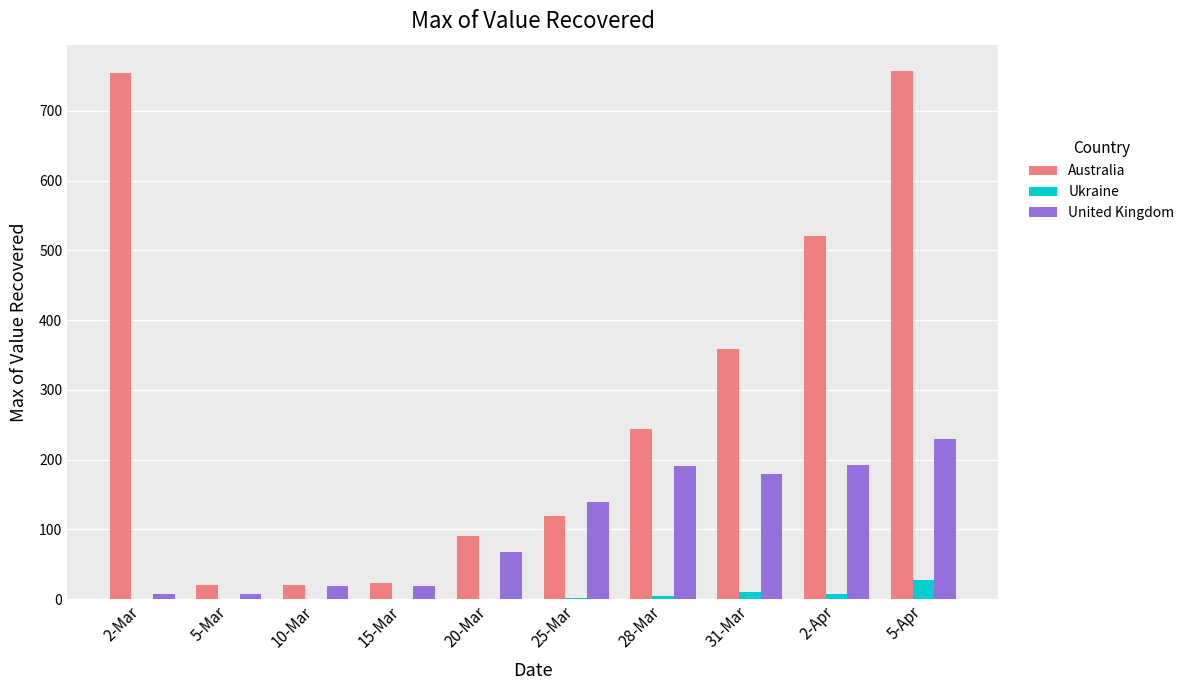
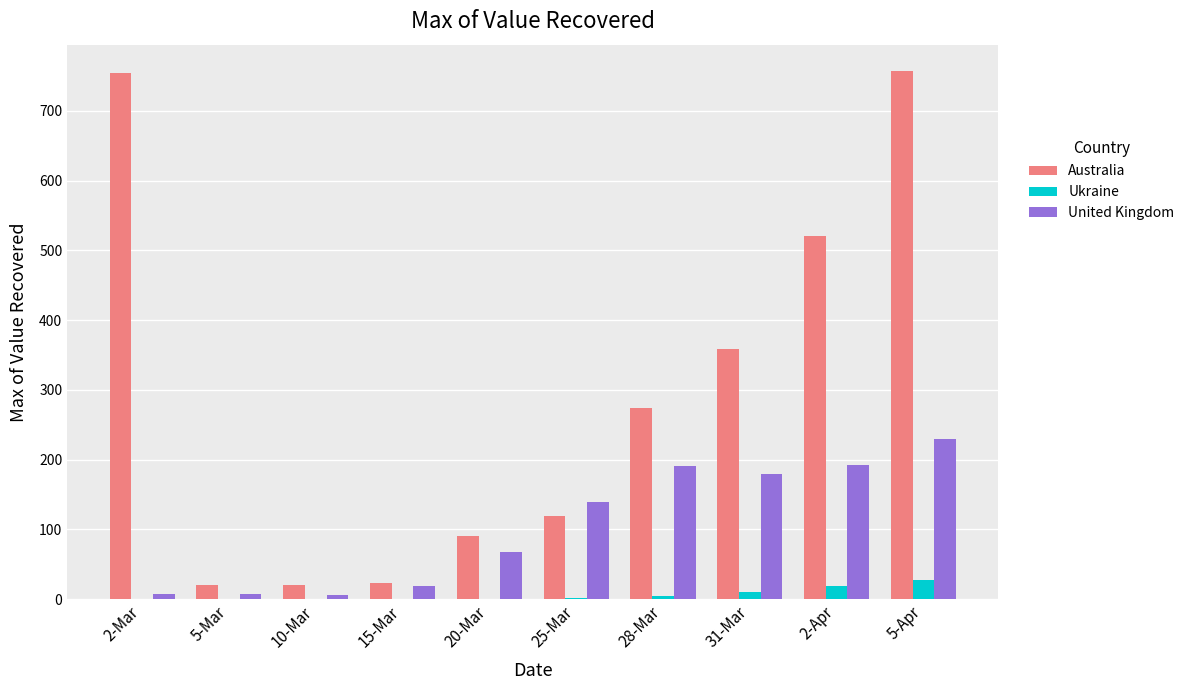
United Kingdom, 10-Mar: 20 -> 10
Australia, 28-Mar: 240 -> 270
Ukraine, 2-Apr: 10 -> 20
